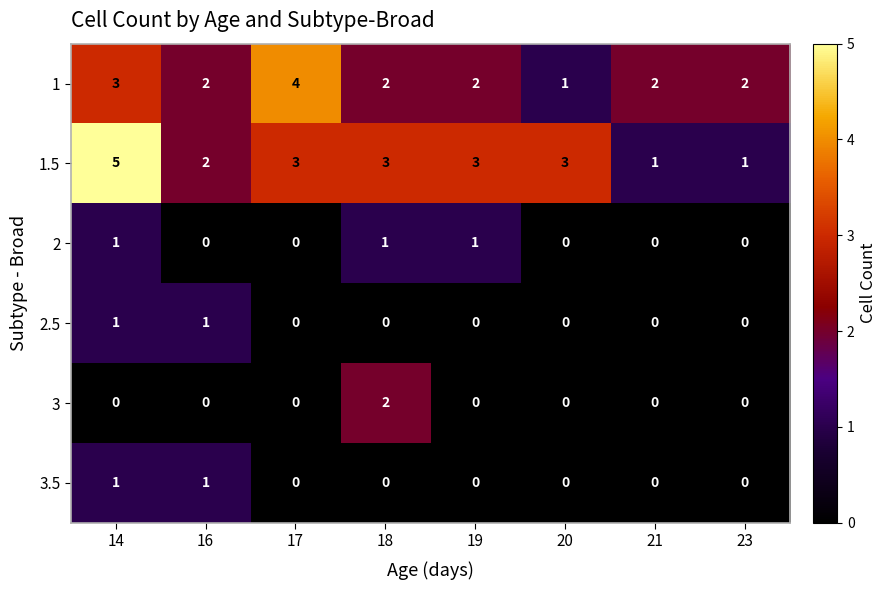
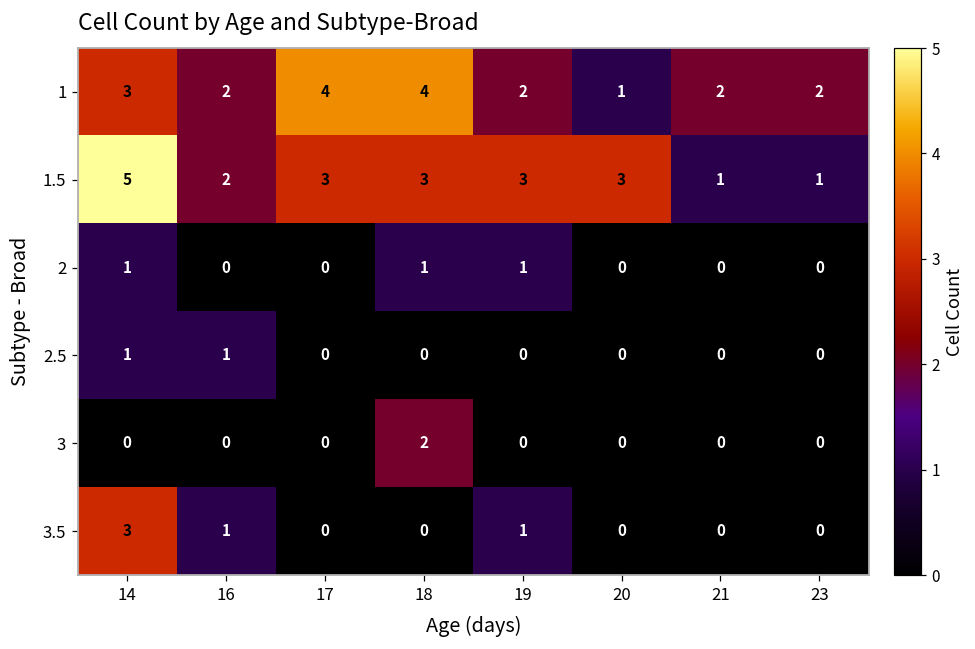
1, 18: 2 -> 4
3.5, 14: 1 -> 3
3.5, 19: 0 -> 1
